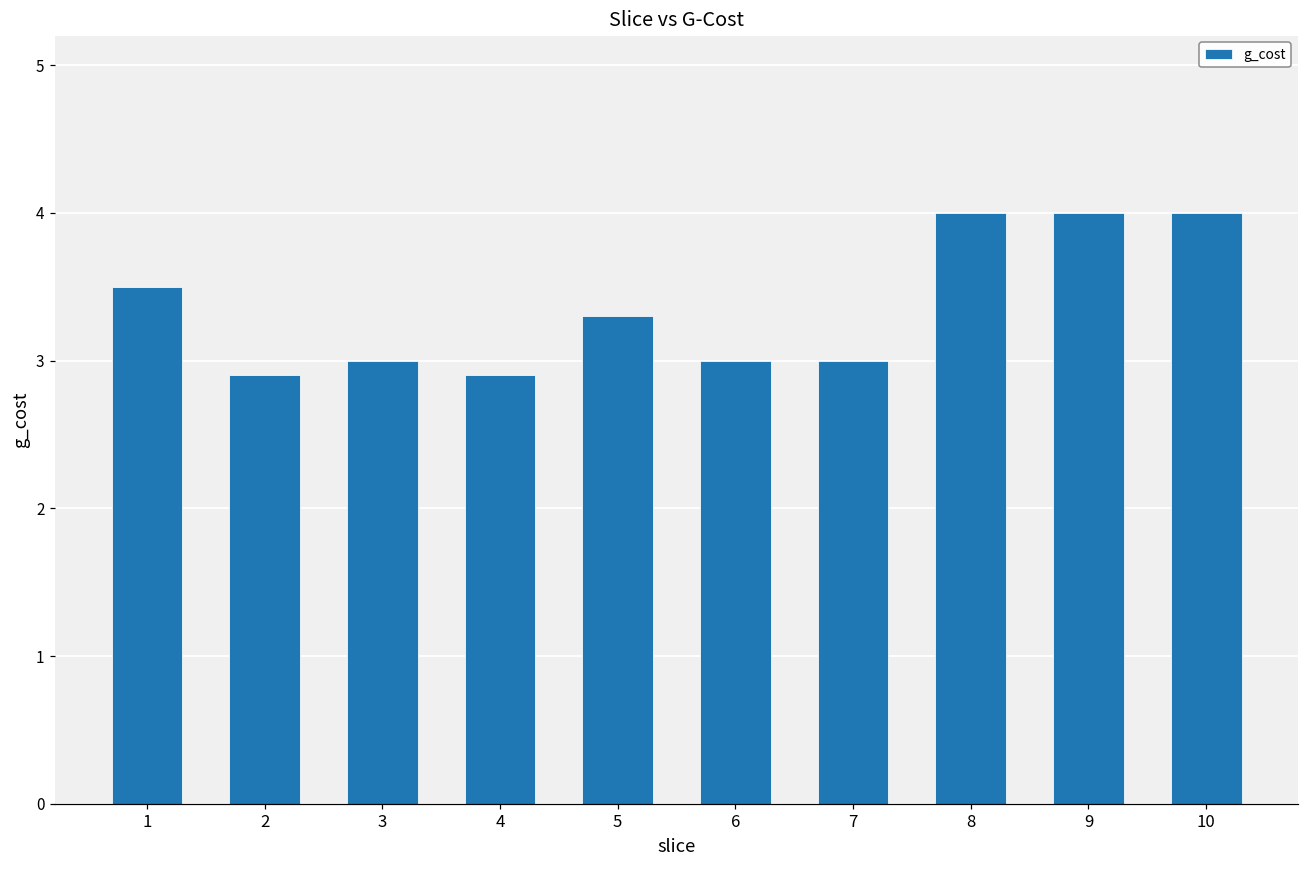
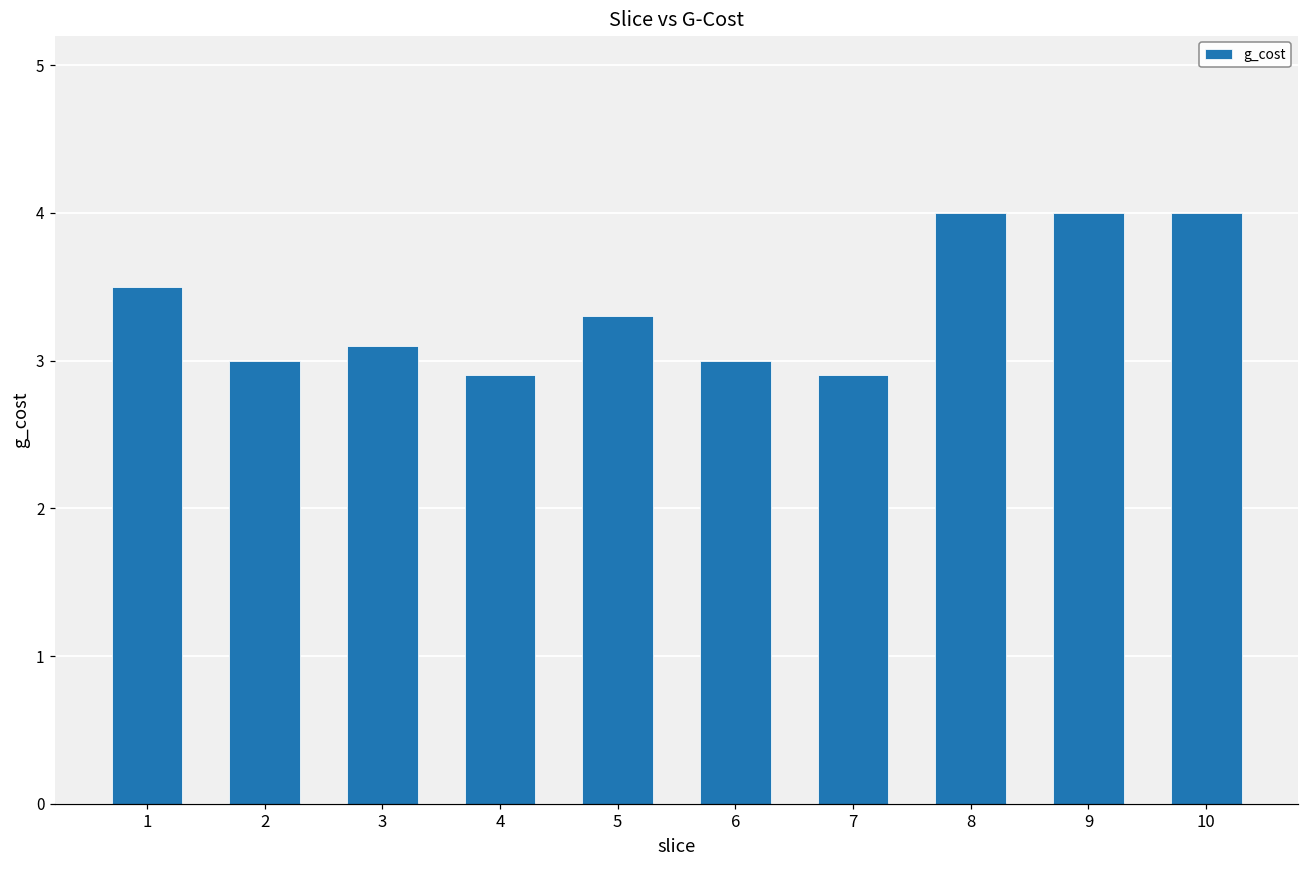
2: 2.9 -> 3.0
3: 3.0 -> 3.1
7: 3.0 -> 2.9
